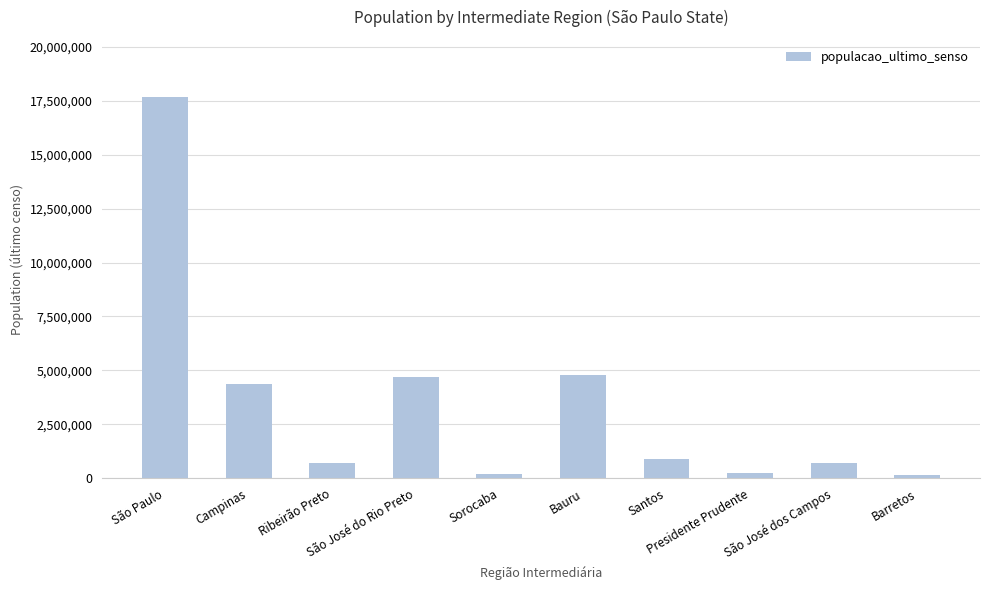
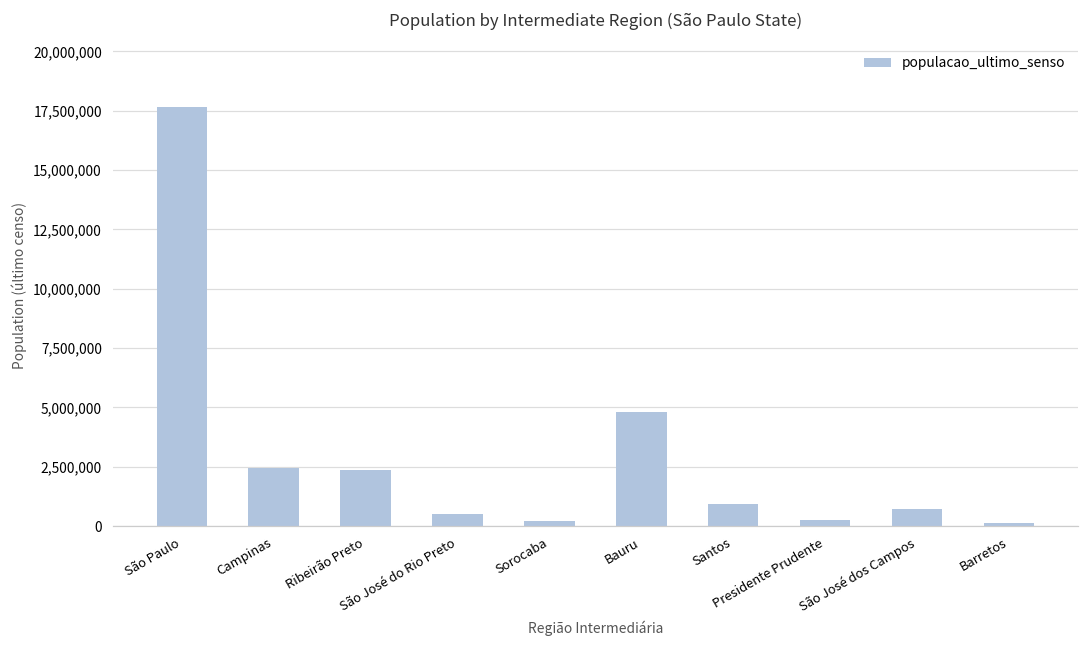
Campinas: 4,400,000 -> 2,500,000
Ribeirão Preto: 700,000 -> 2,400,000
São José do Rio Preto: 4,700,000 -> 500,000
